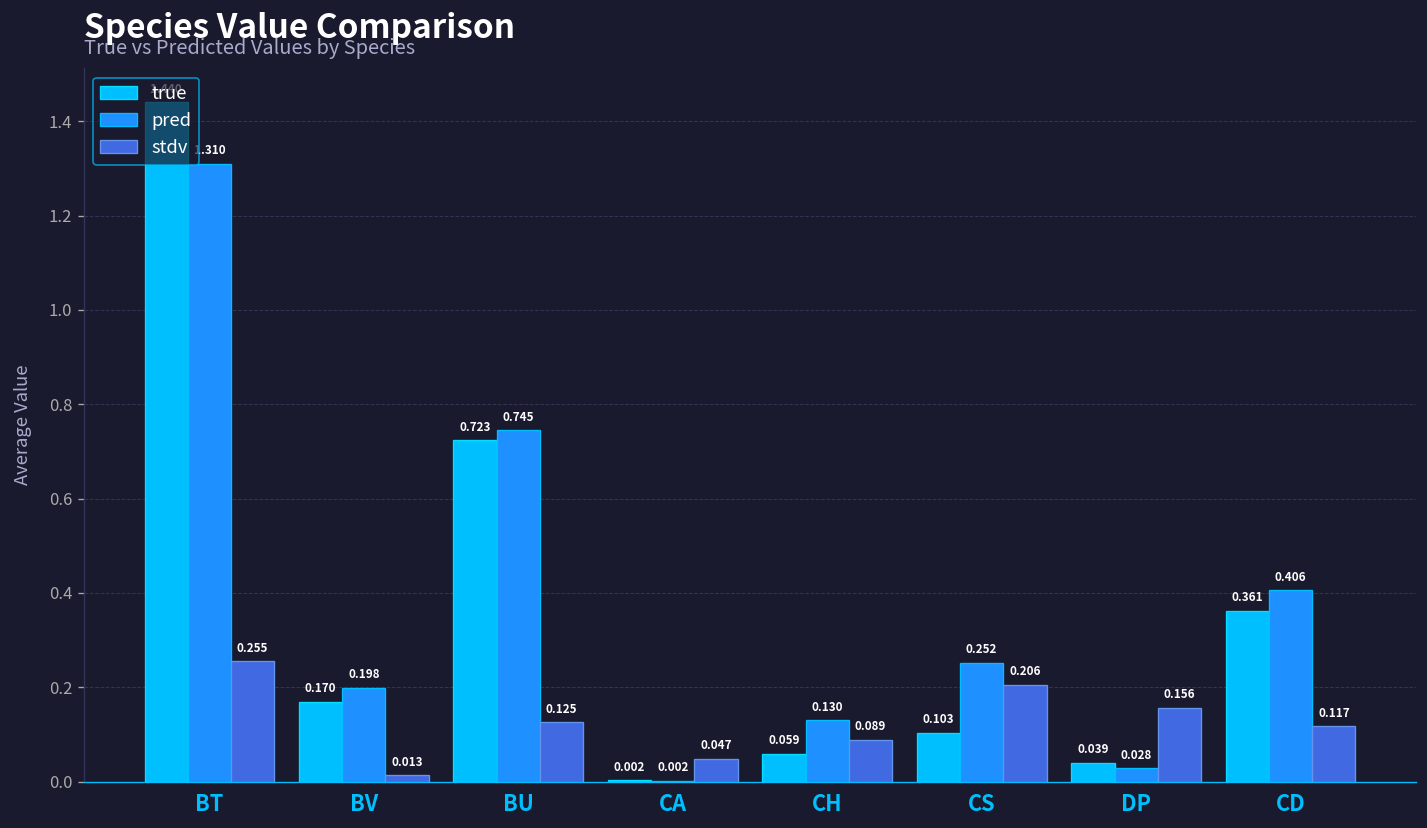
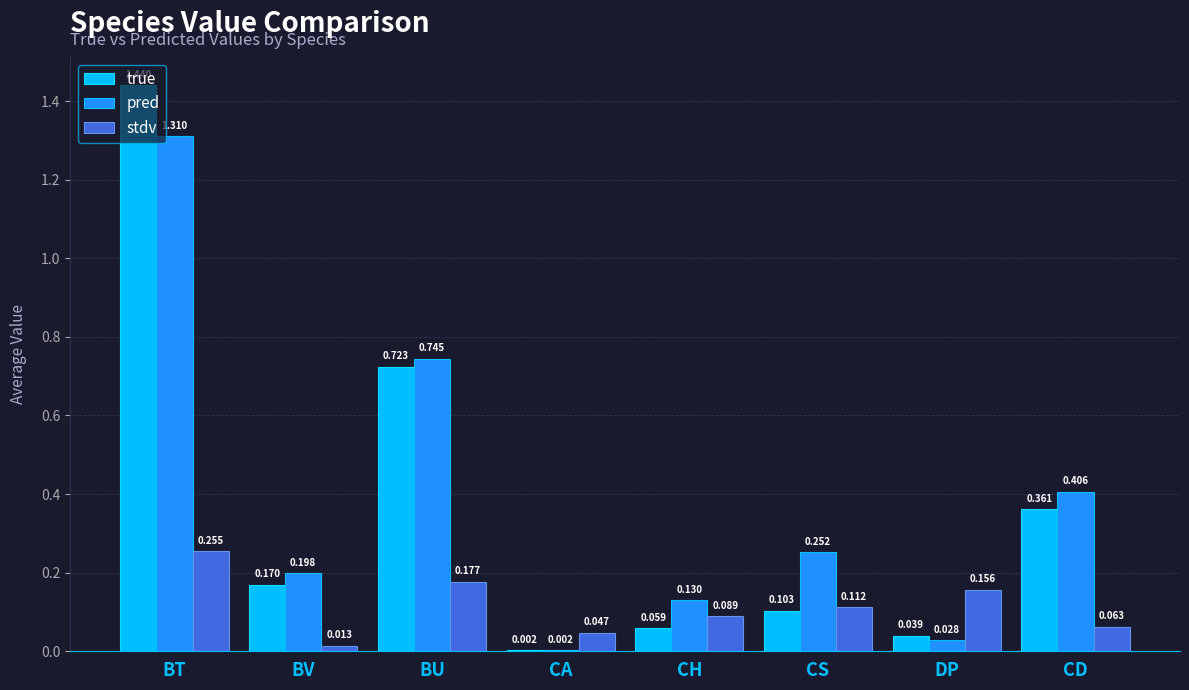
stdv, BU: 0.125 -> 0.177
stdv, CS: 0.206 -> 0.112
stdv, CD: 0.117 -> 0.063
